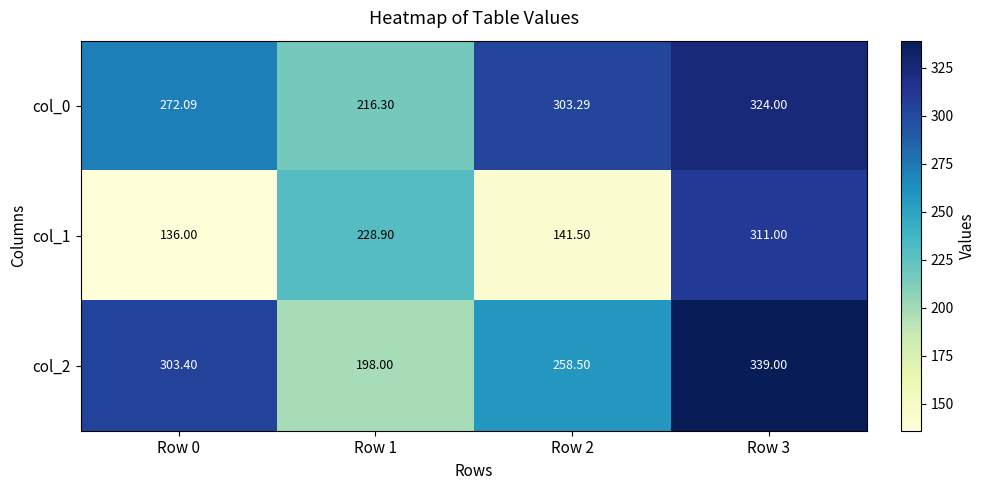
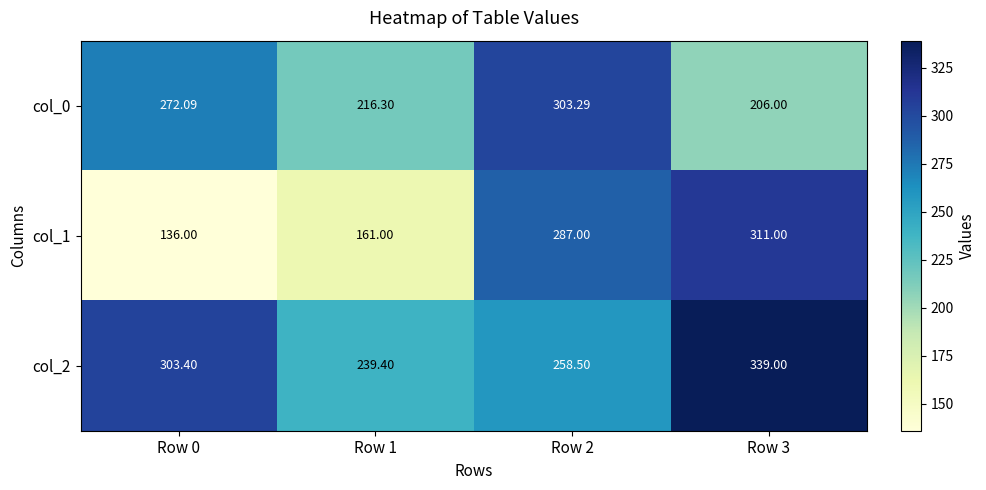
col_0, Row 3: 324.00 -> 206.00
col_1, Row 1: 228.90 -> 161.00
col_1, Row 2: 141.50 -> 287.00
col_2, Row 1: 198.00 -> 239.40
